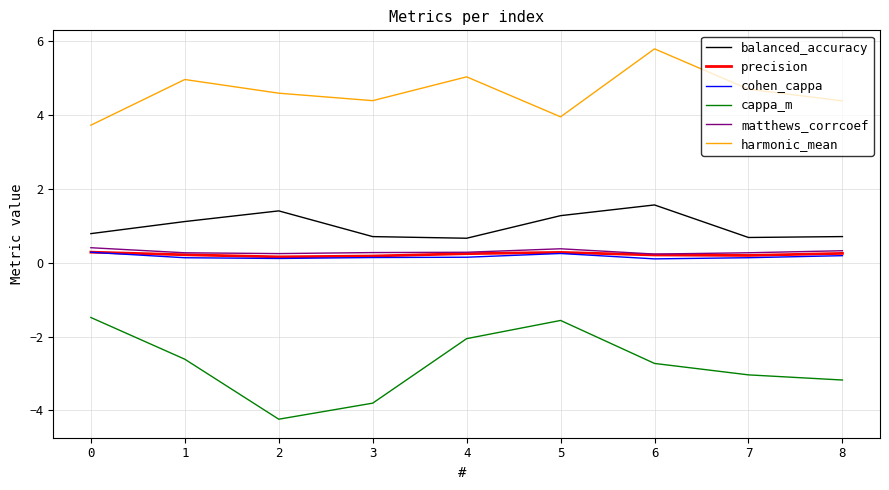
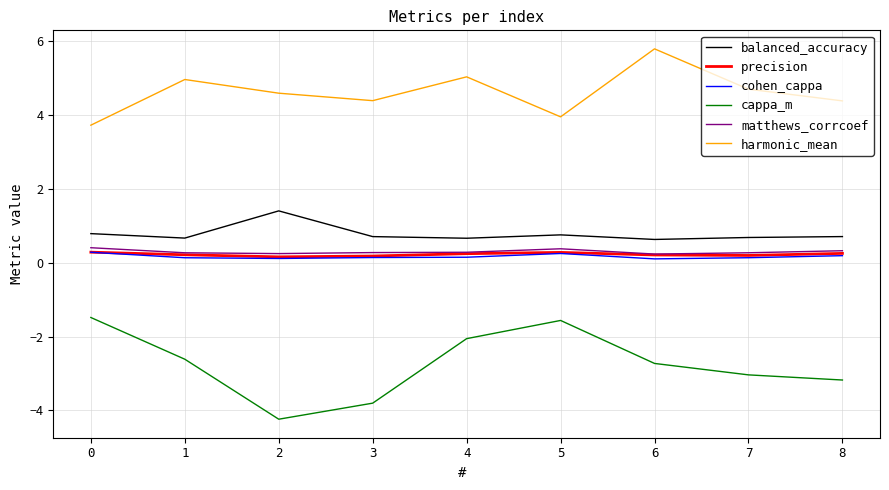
balanced_accuracy, 1: 1.1 -> 0.7
balanced_accuracy, 5: 1.3 -> 0.8
balanced_accuracy, 6: 1.6 -> 0.6
